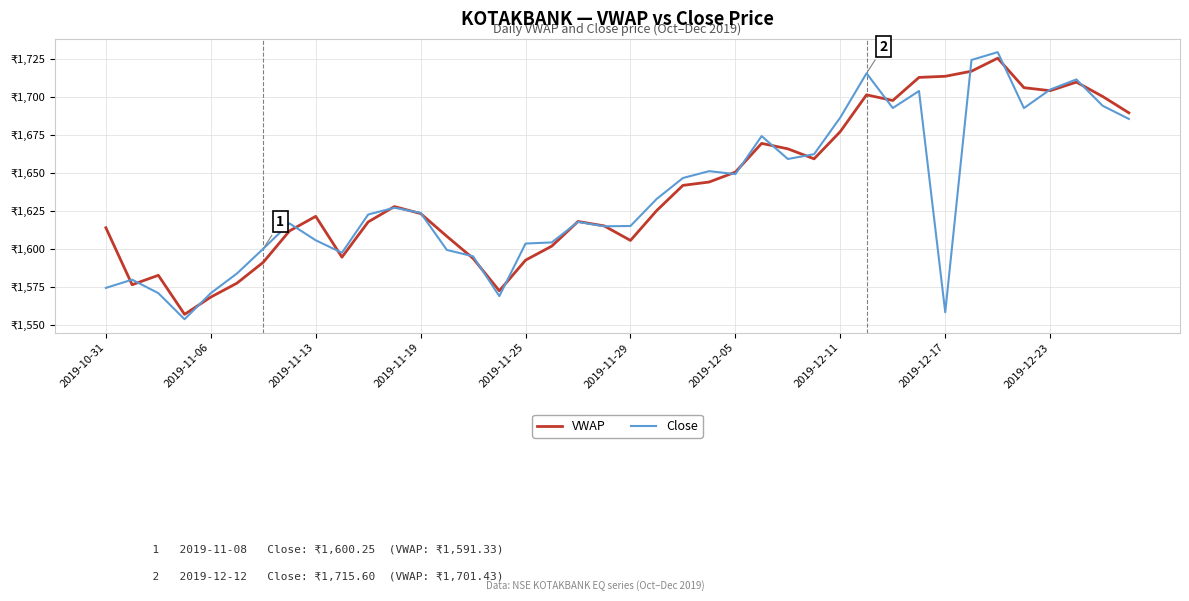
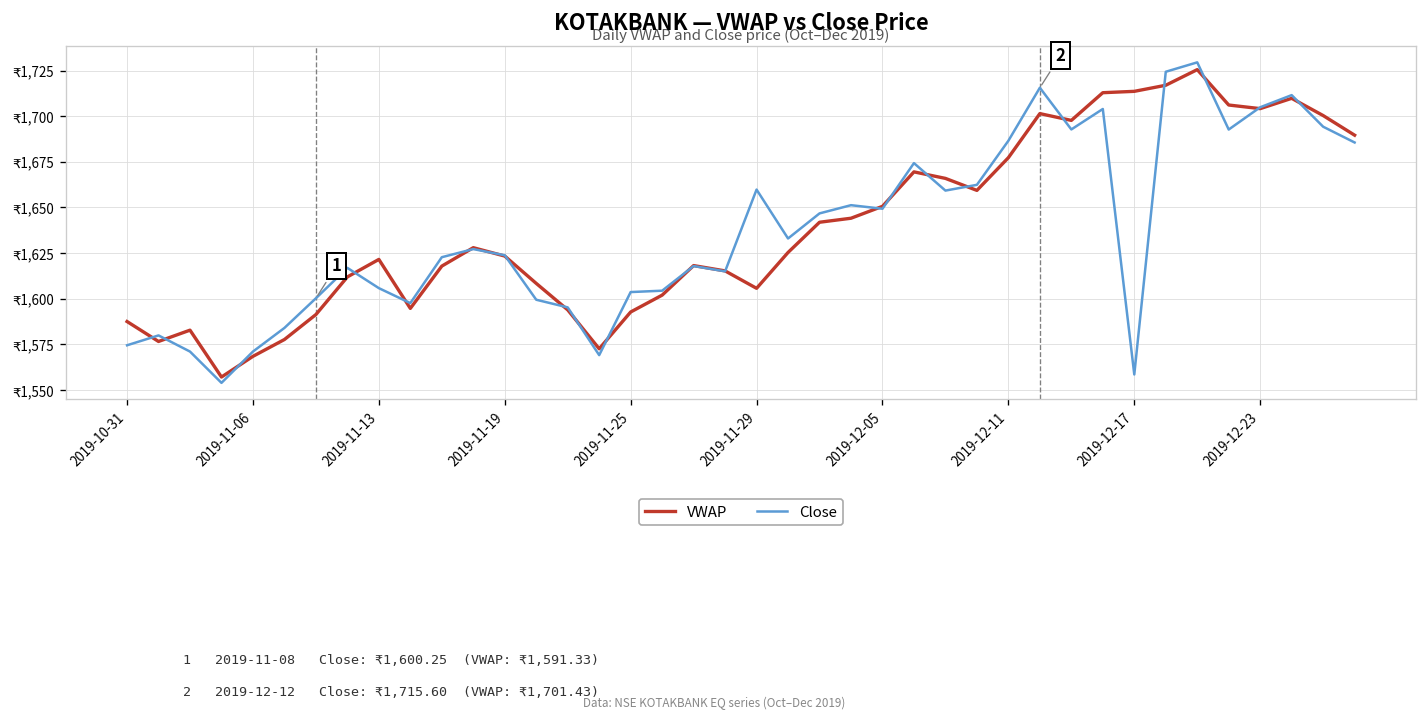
VWAP, 2019-10-31: ₹1,614 -> ₹1,588
Close, 2019-11-29: ₹1,615 -> ₹1,660
